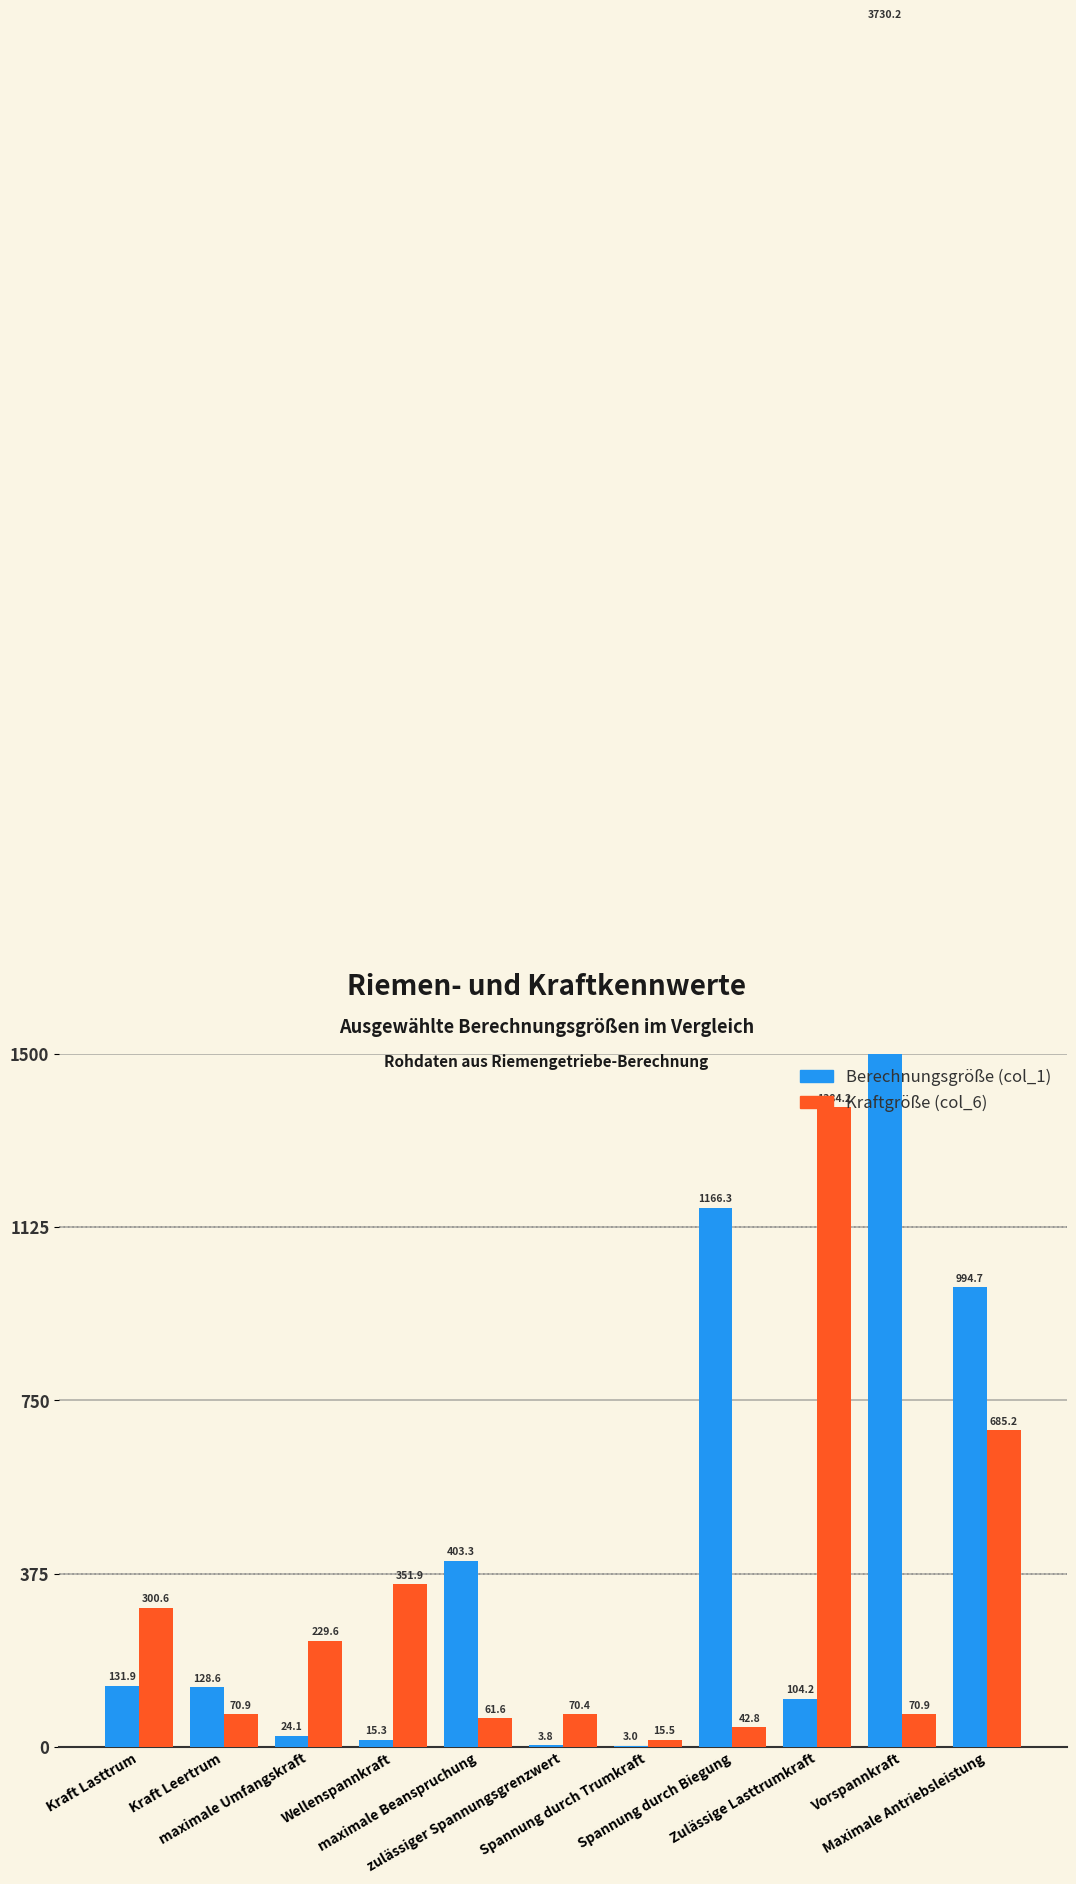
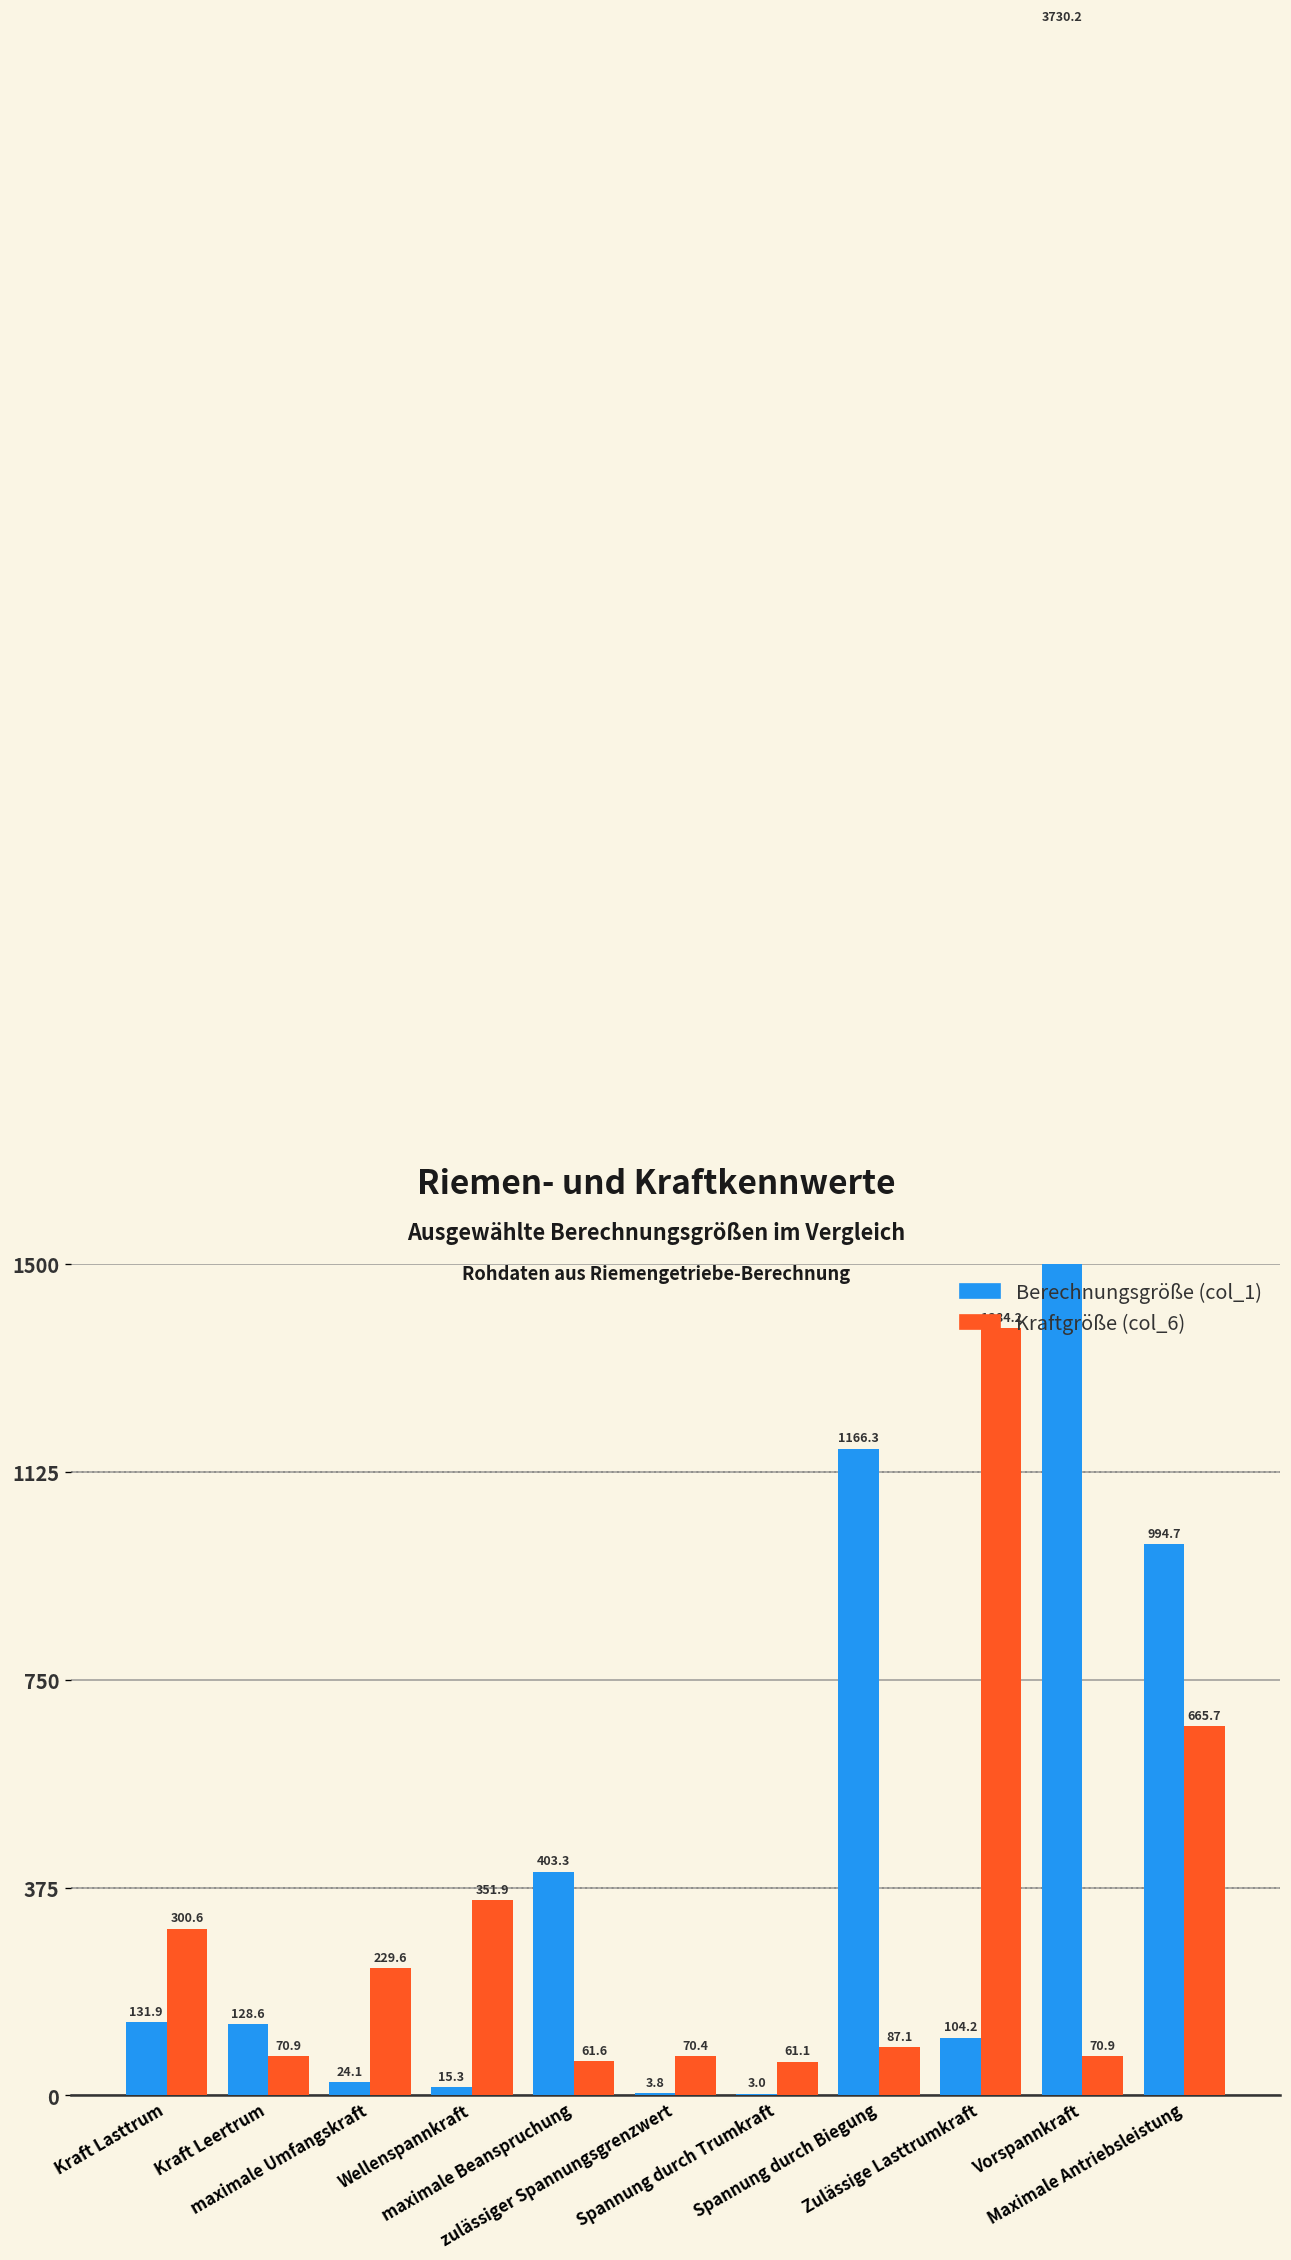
Kraftgröße (col_6), Spannung durch Trumkraft: 15.5 -> 61.1
Kraftgröße (col_6), Spannung durch Biegung: 42.8 -> 87.1
Kraftgröße (col_6), Maximale Antriebsleistung: 685.2 -> 665.7
